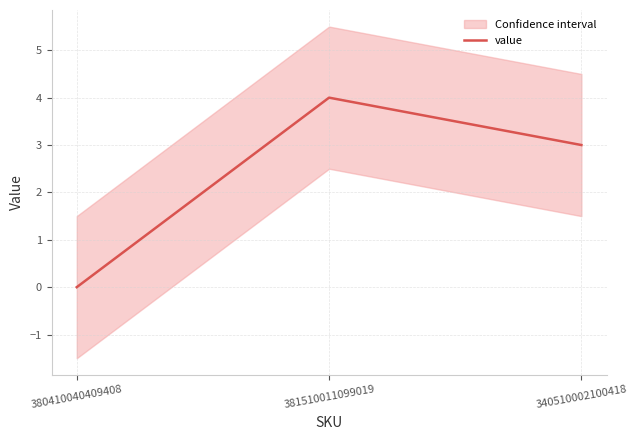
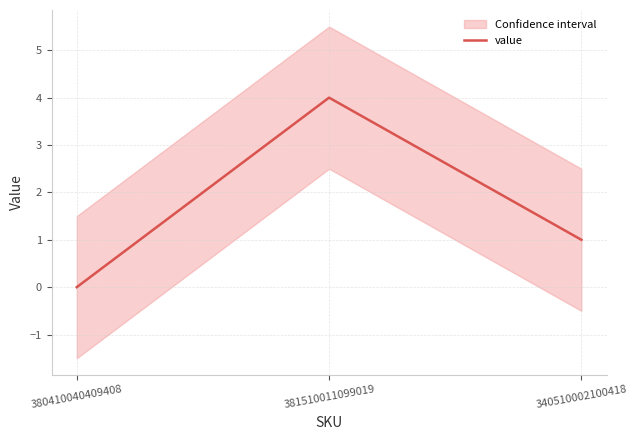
value, 340510002100418: 3 -> 1
